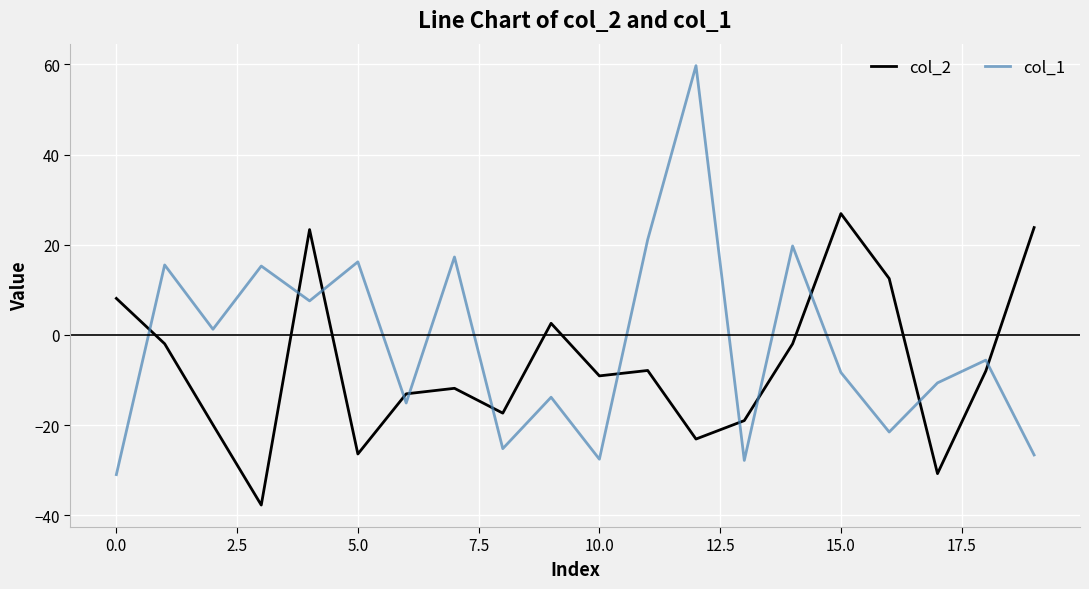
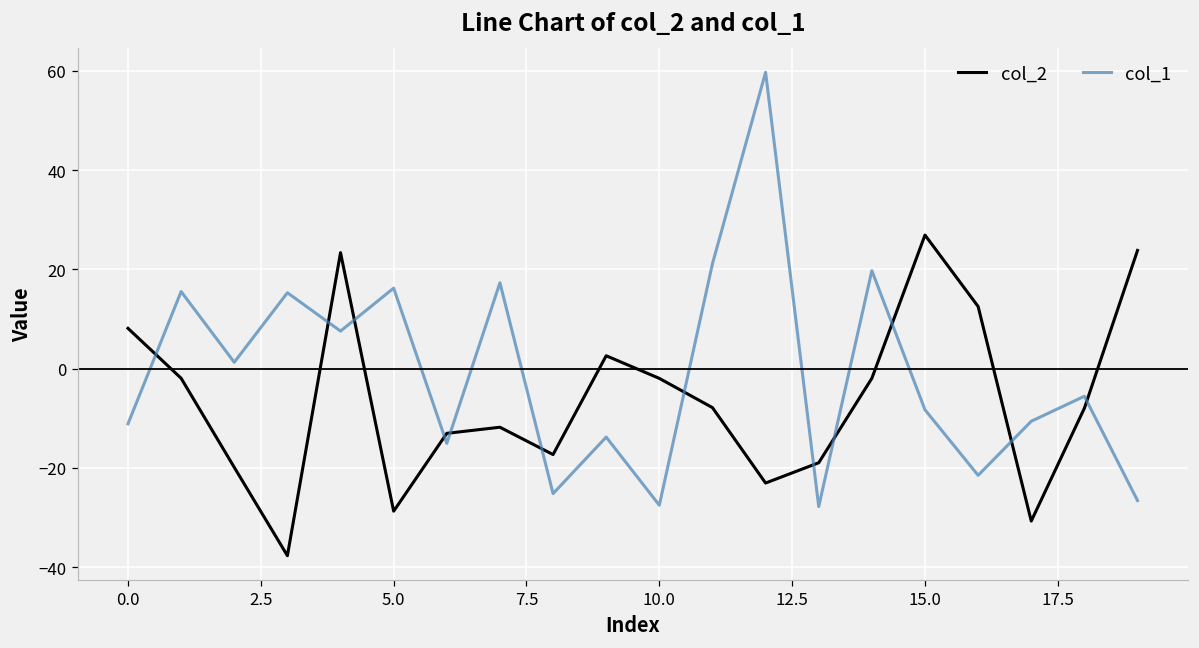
col_1, 0.0: -31 -> -11
col_2, 5.0: -26 -> -29
col_2, 10.0: -9 -> -2
